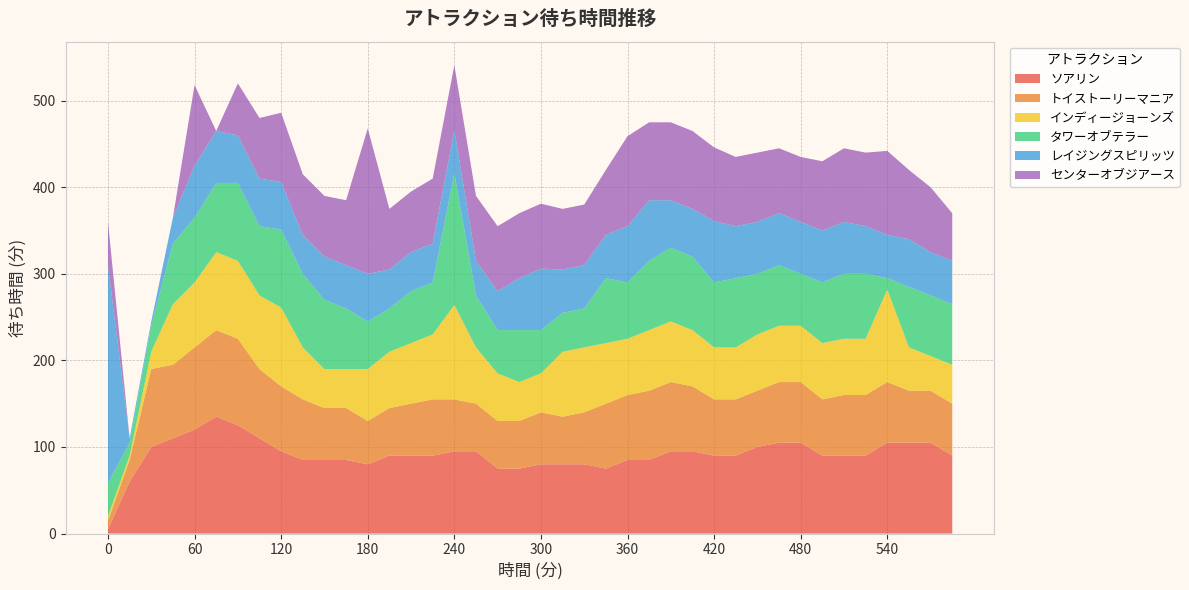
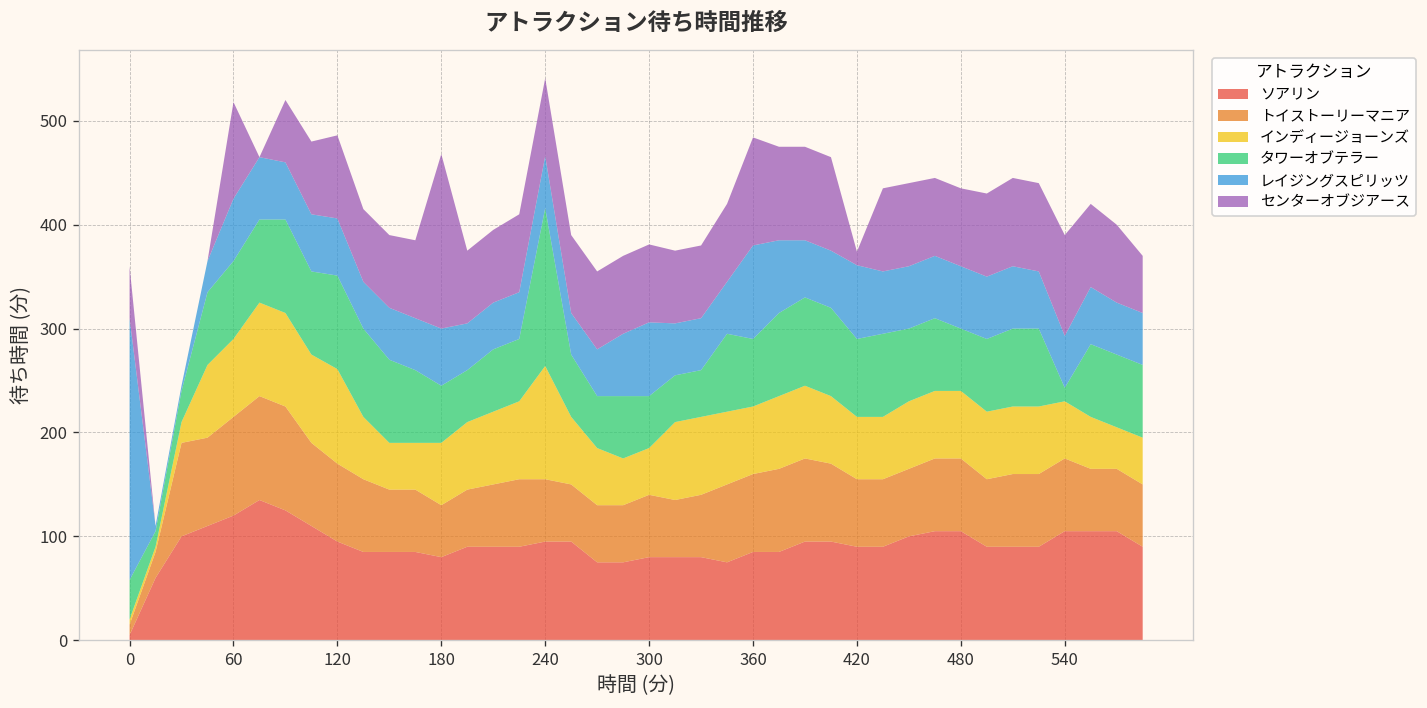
レイジングスピリッツ, 360: 70 -> 90
センターオブジアース, 420: 90 -> 10
インディージョーンズ, 540: 110 -> 60
